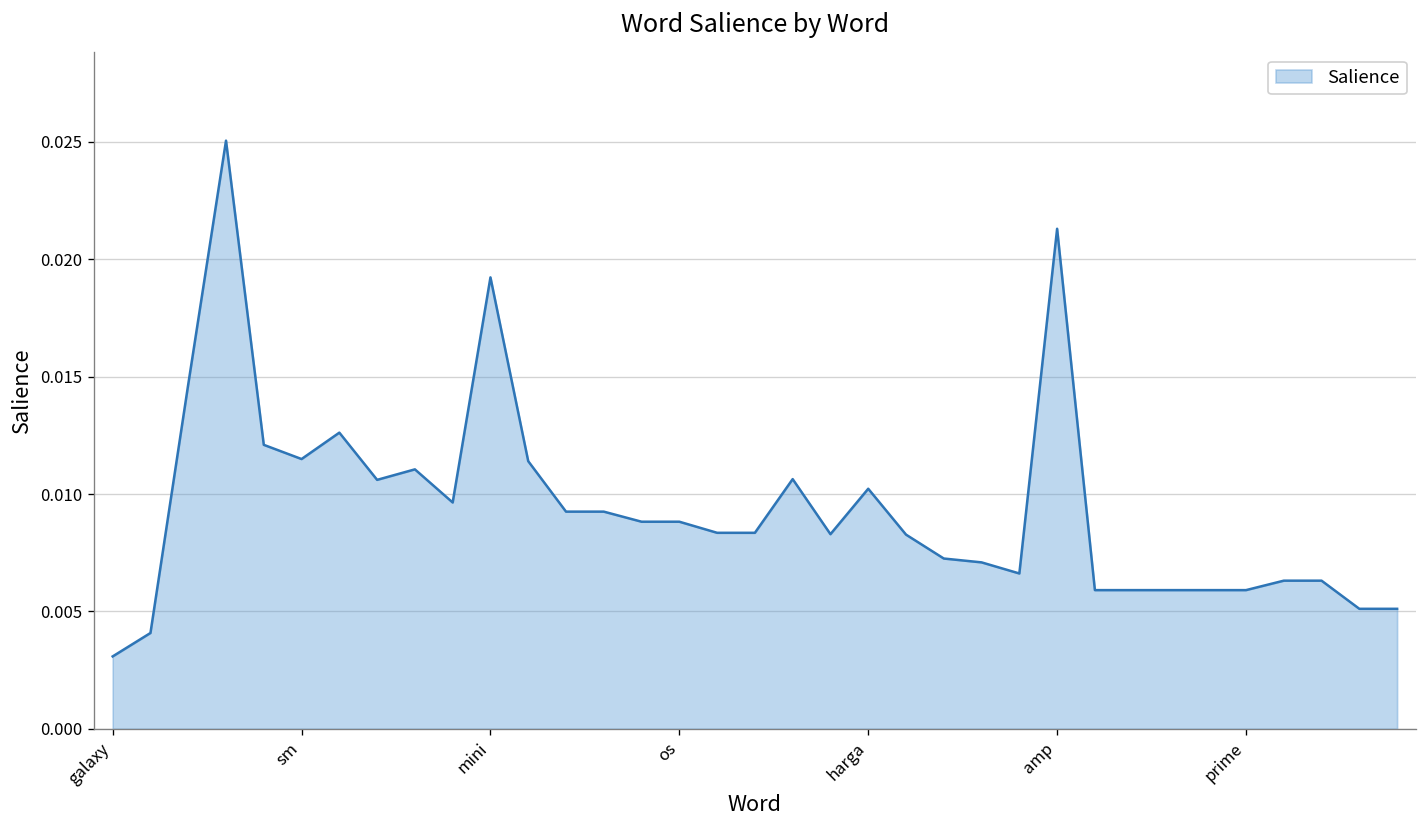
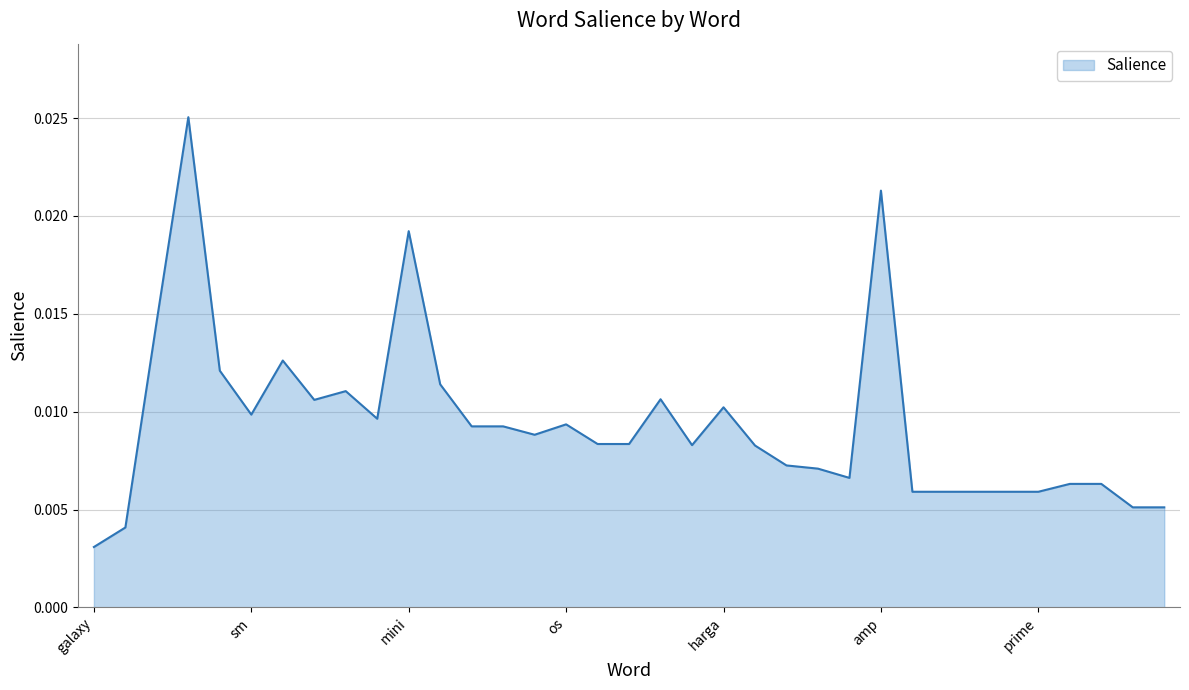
sm: 0.0115 -> 0.0099
os: 0.0088 -> 0.0094
